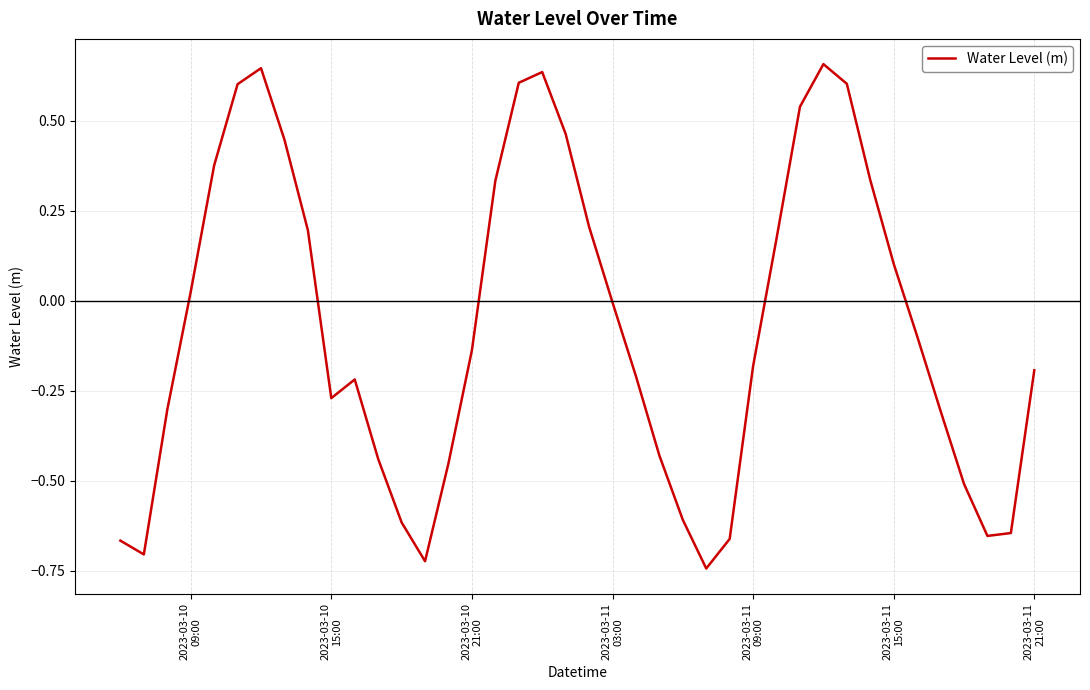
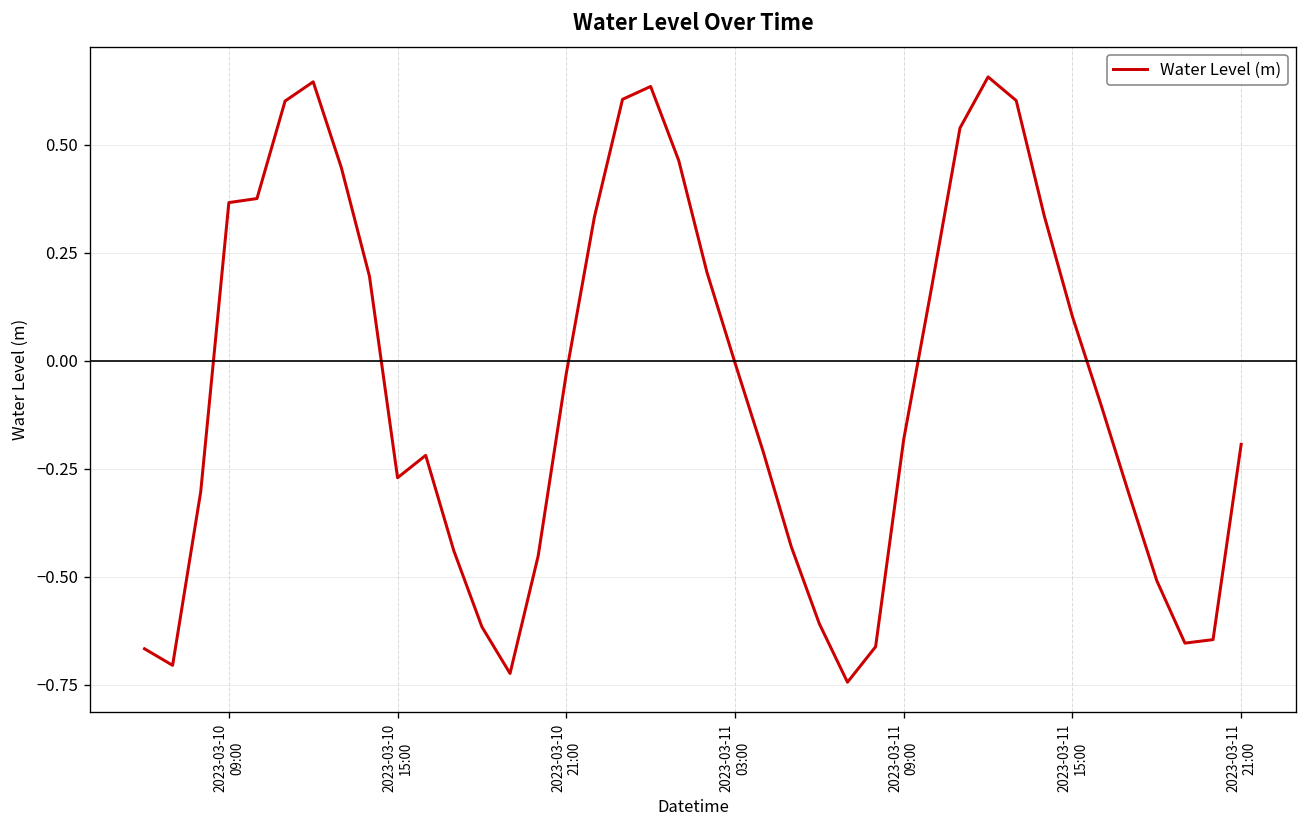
2023-03-10 09:00: 0.02 -> 0.37
2023-03-10 21:00: -0.14 -> -0.03
